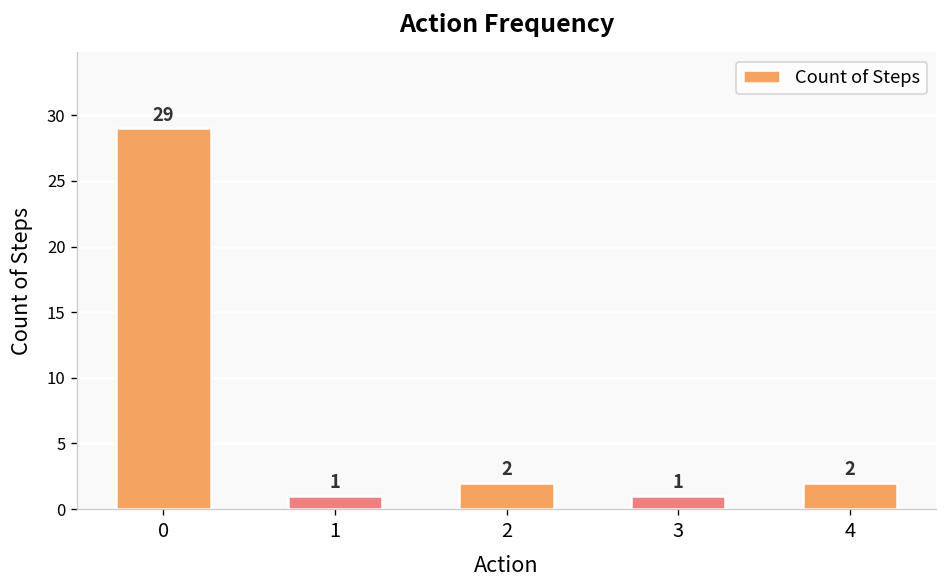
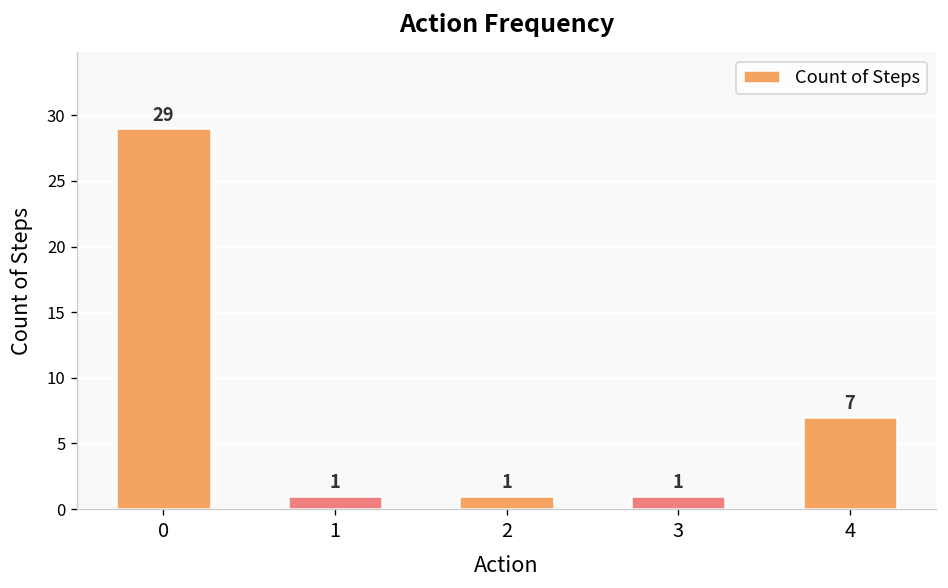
2: 2 -> 1
4: 2 -> 7
